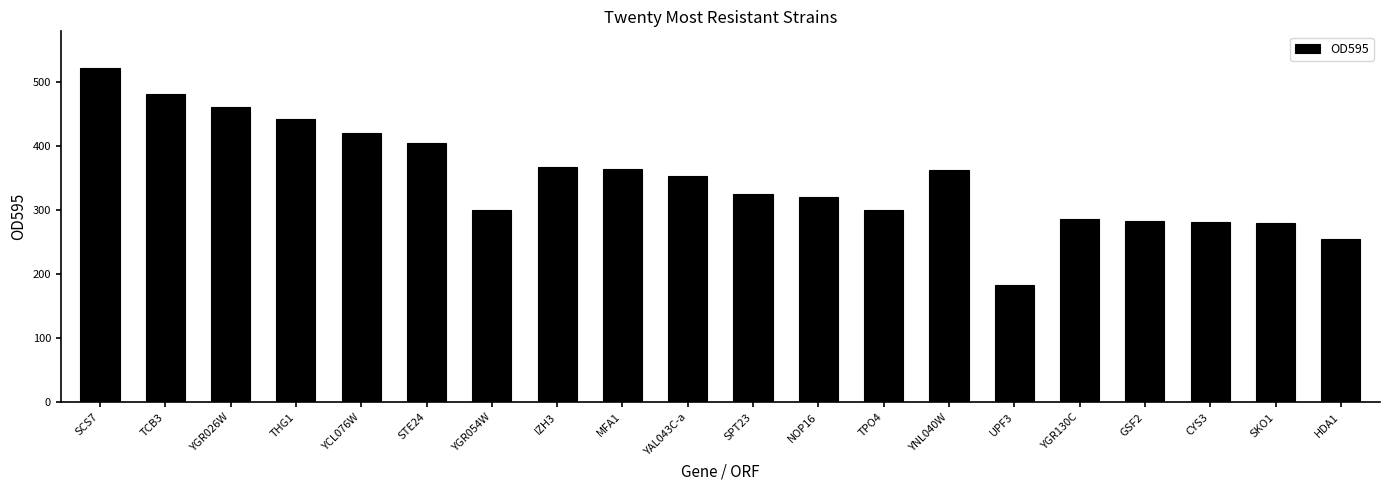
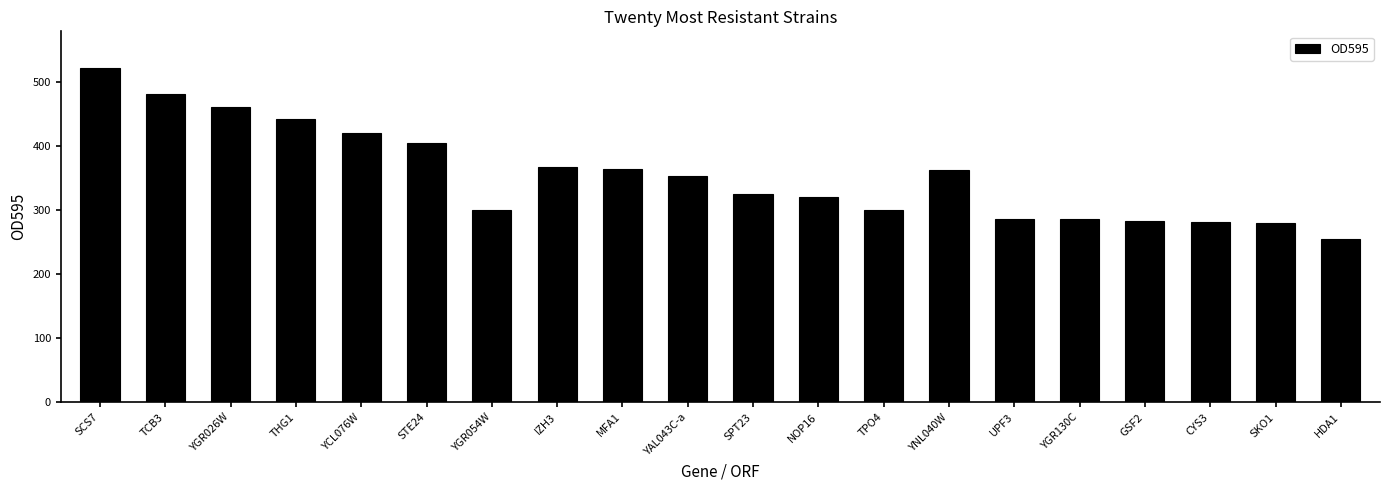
UPF3: 180 -> 290
